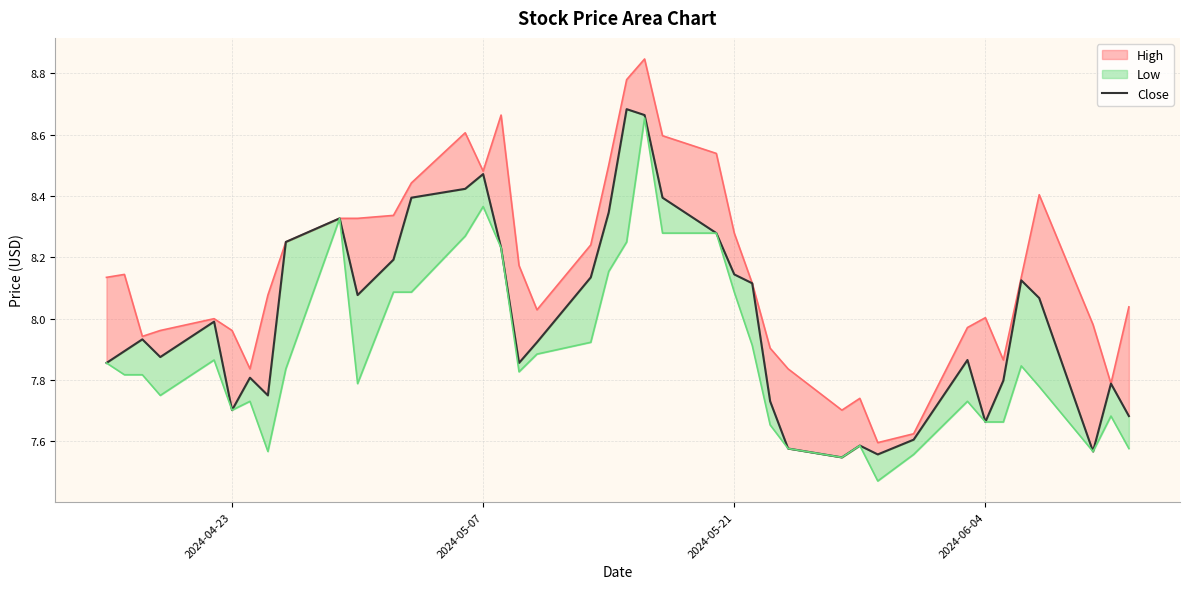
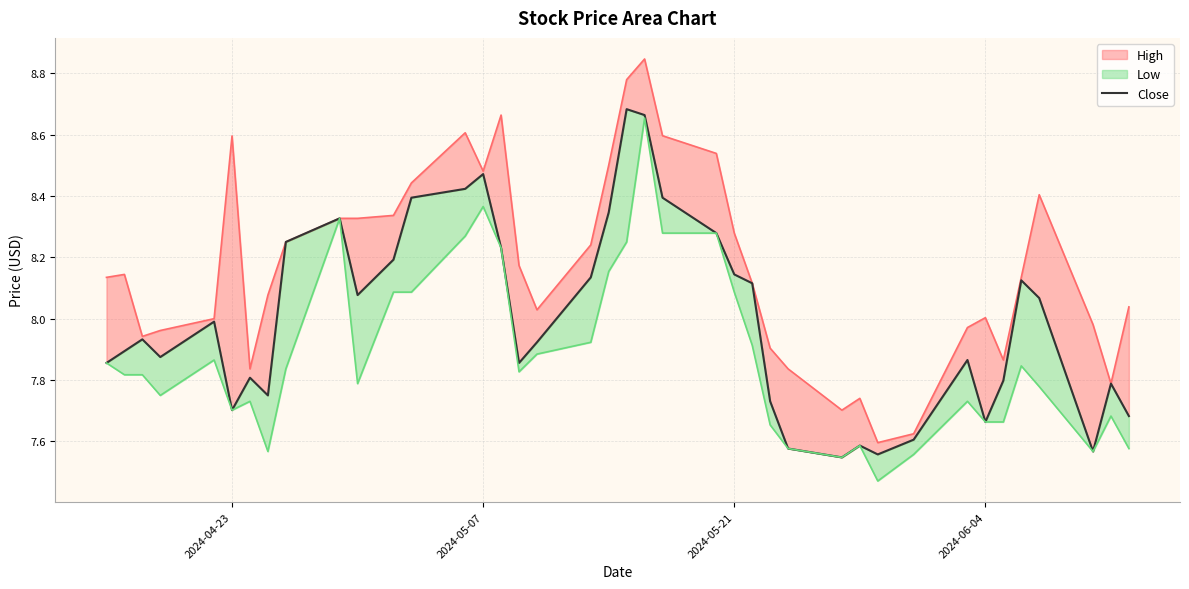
High, 2024-04-23: 7.96 -> 8.60
